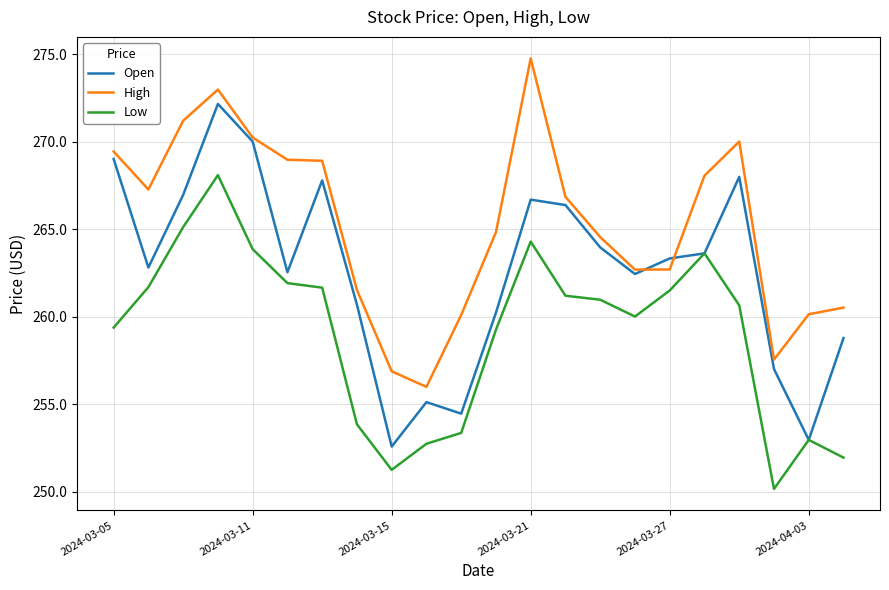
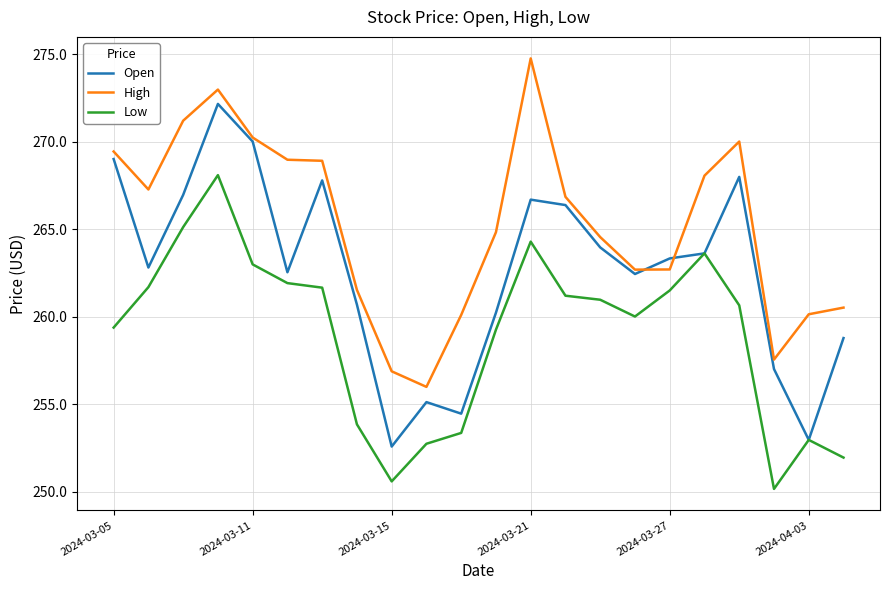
Low, 2024-03-11: 263.9 -> 263.0
Low, 2024-03-15: 251.2 -> 250.6
